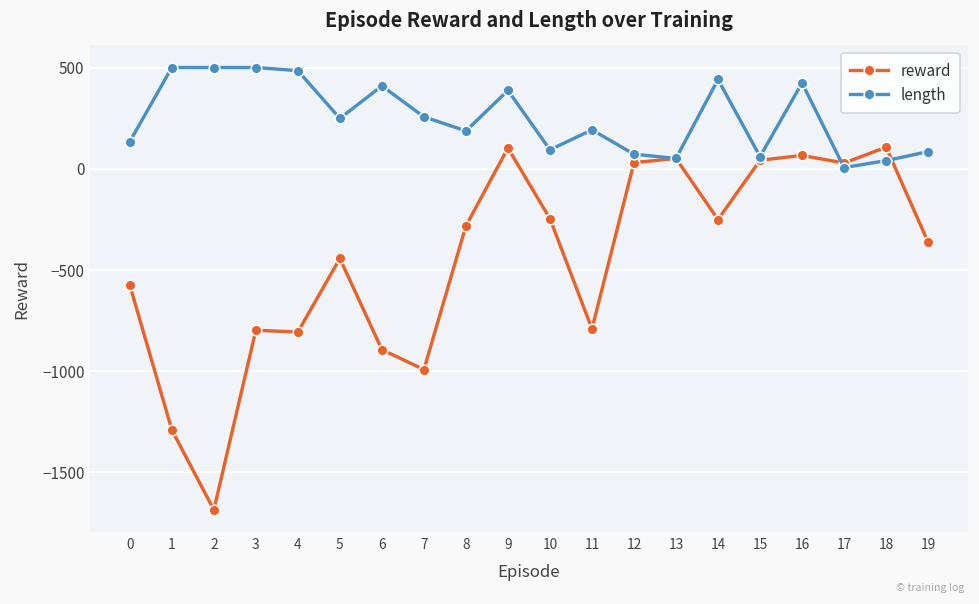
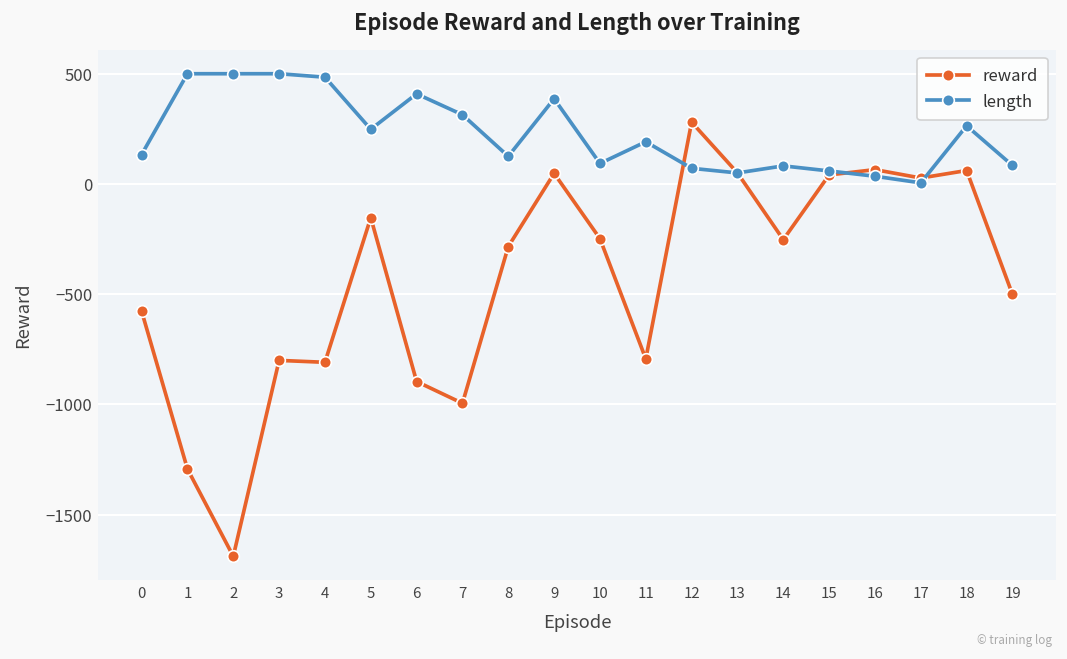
reward, 5: -450 -> -150
length, 7: 260 -> 310
length, 8: 190 -> 130
reward, 9: 100 -> 50
reward, 12: 30 -> 280
length, 14: 440 -> 80
length, 16: 420 -> 40
reward, 18: 110 -> 60
length, 18: 40 -> 260
reward, 19: -360 -> -500
